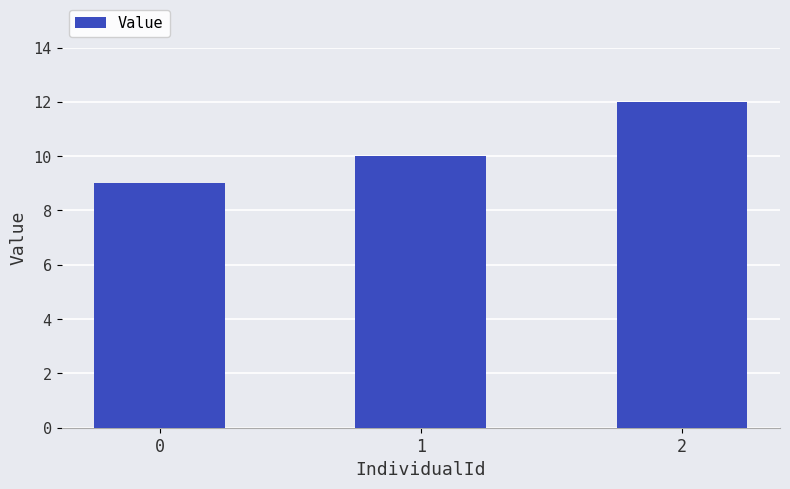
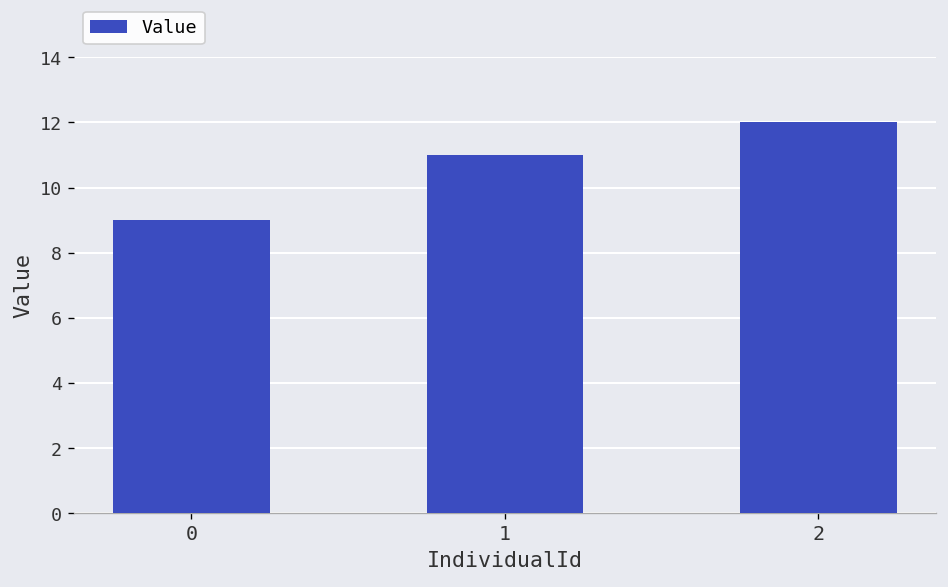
1: 10 -> 11
